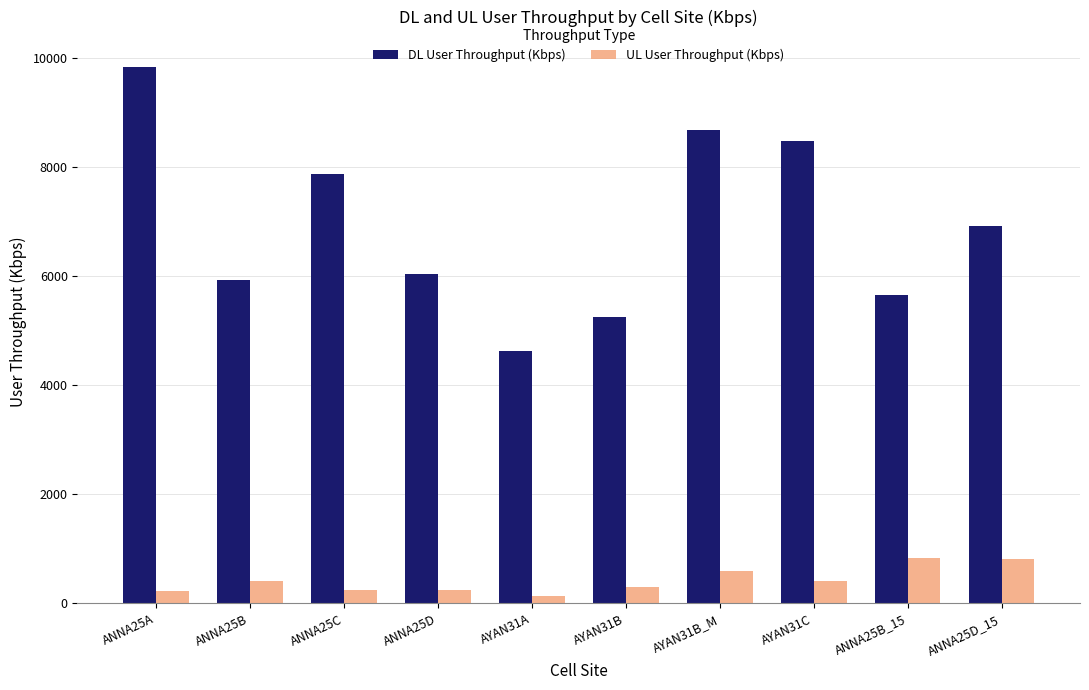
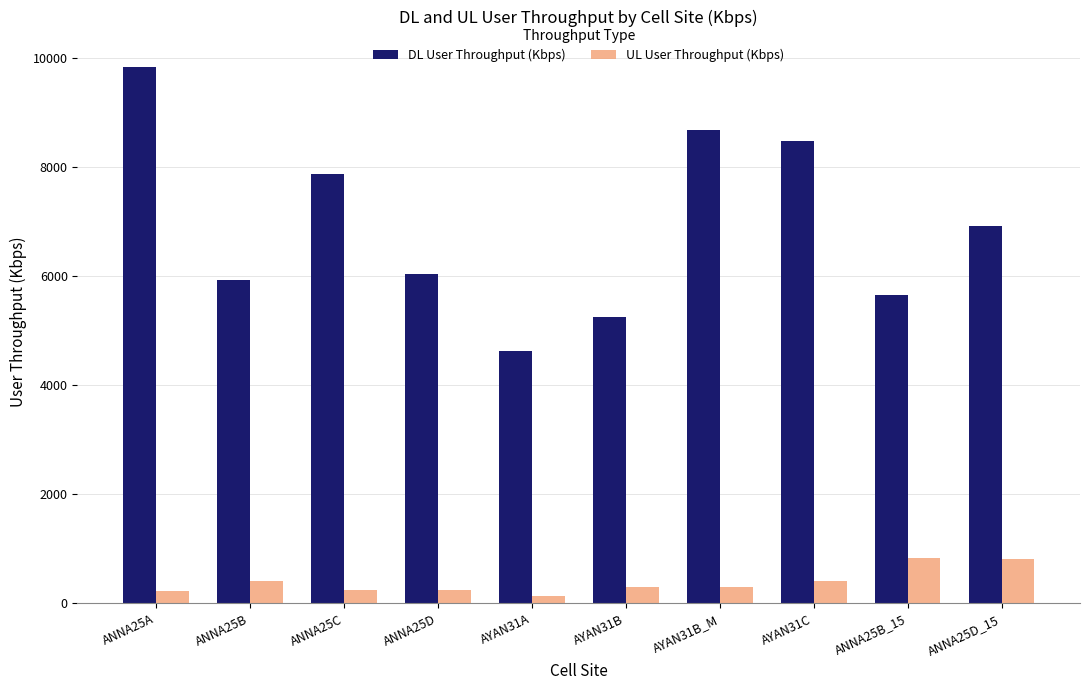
UL User Throughput (Kbps), AYAN31B_M: 600 -> 300
